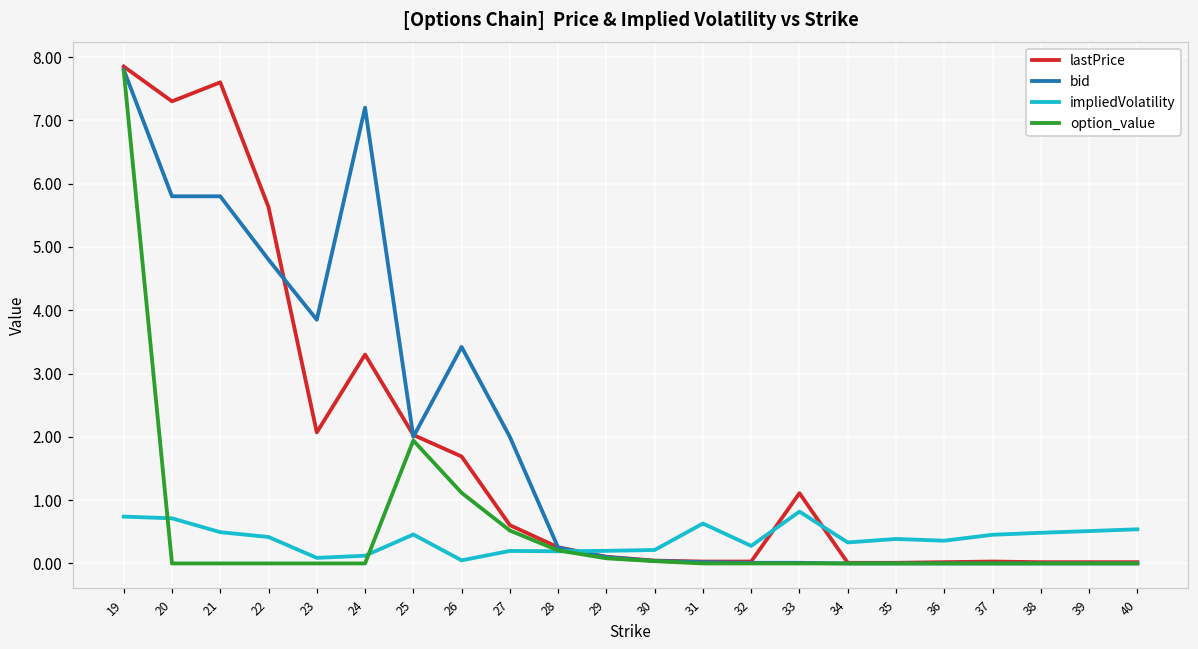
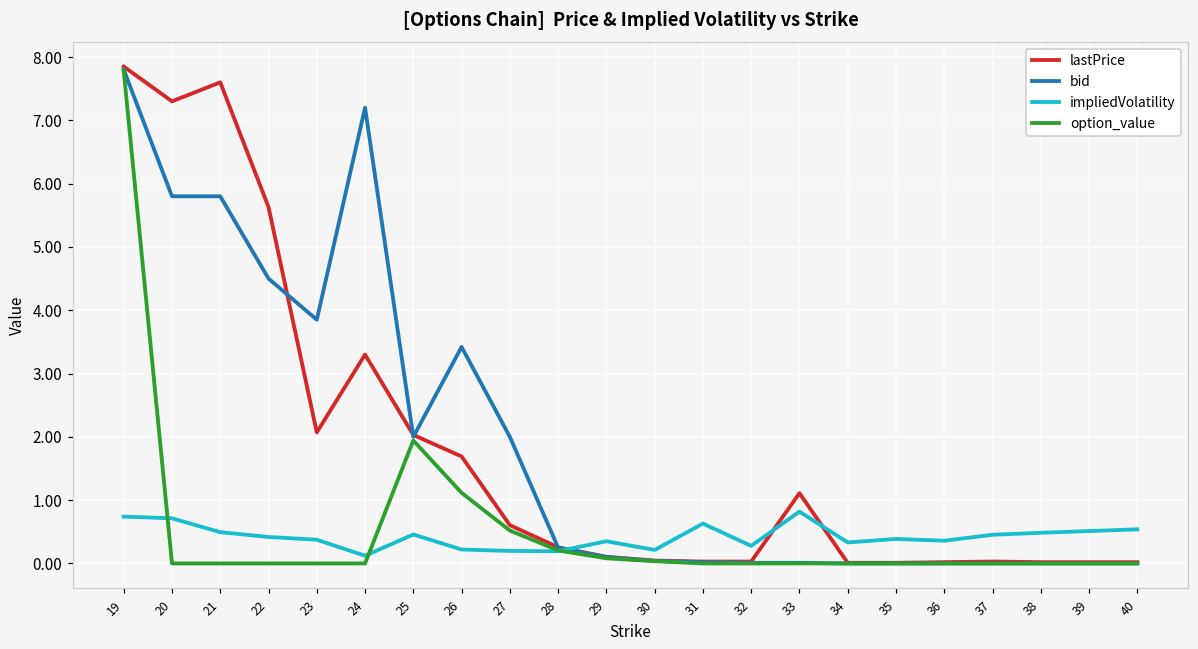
bid, 22: 4.8 -> 4.5
impliedVolatility, 23: 0.1 -> 0.4
impliedVolatility, 26: 0.0 -> 0.2
impliedVolatility, 29: 0.2 -> 0.4
